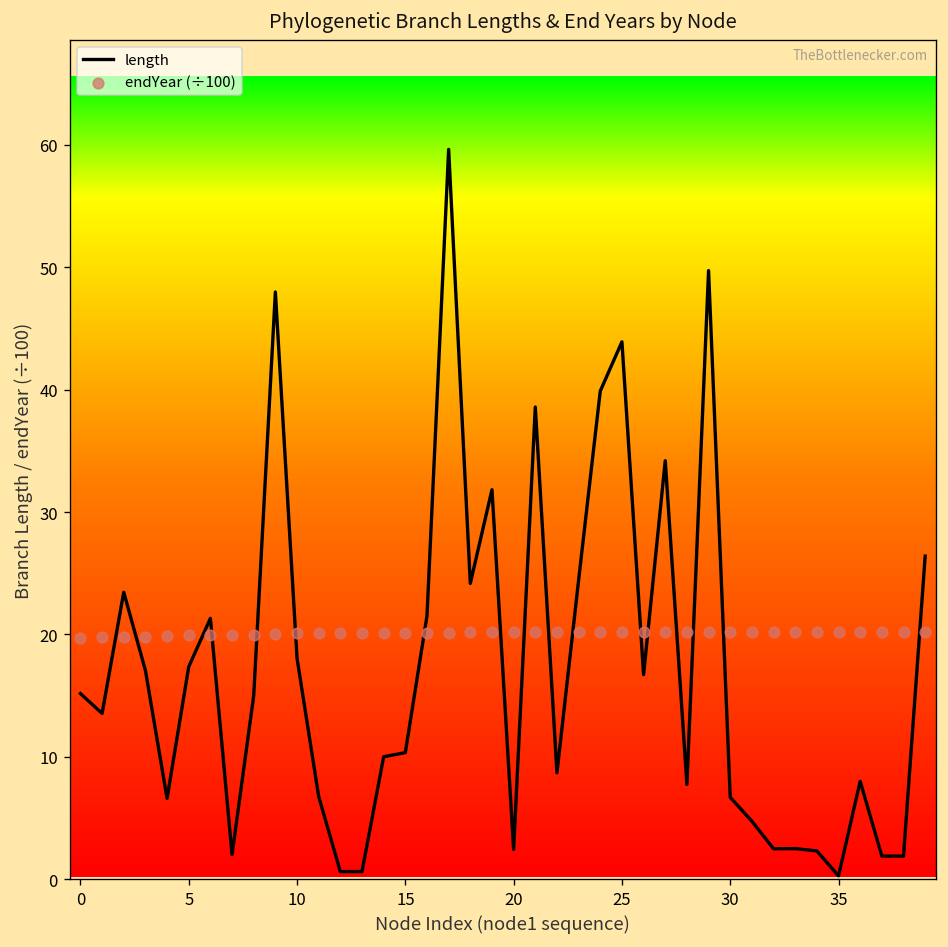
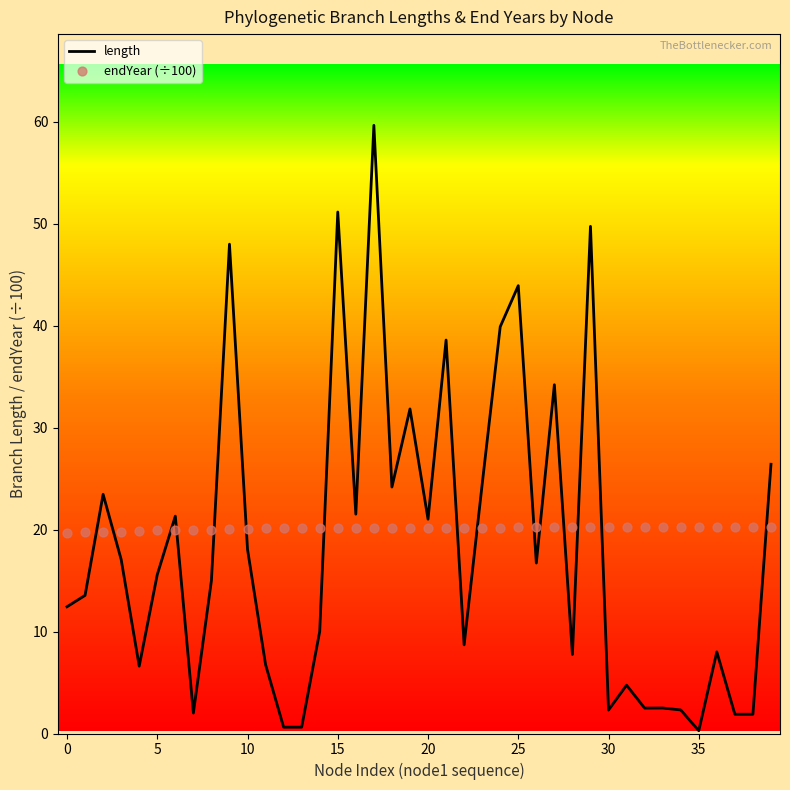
length, 0: 15.2 -> 12.4
length, 5: 17.4 -> 15.6
length, 15: 10.3 -> 51.1
length, 20: 2.4 -> 21.0
length, 30: 6.7 -> 2.3
